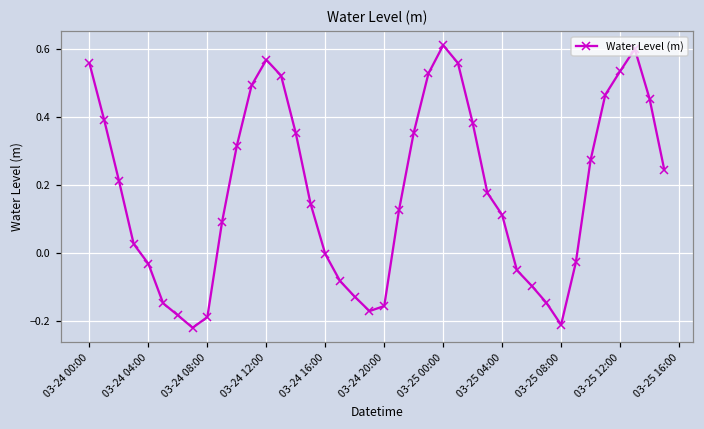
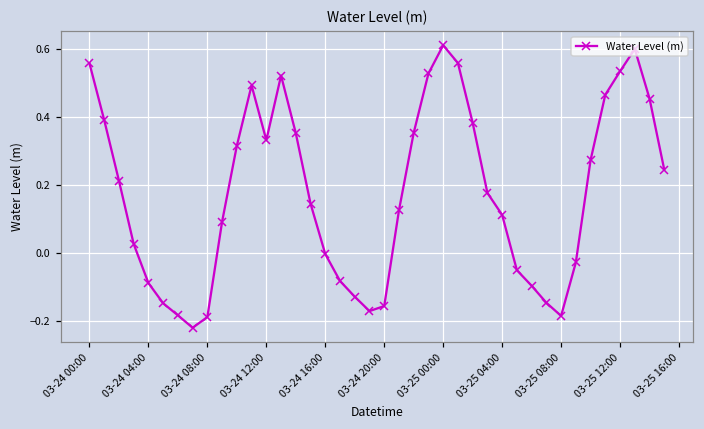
03-24 04:00: -0.03 -> -0.09
03-24 12:00: 0.57 -> 0.33
03-25 08:00: -0.21 -> -0.18
